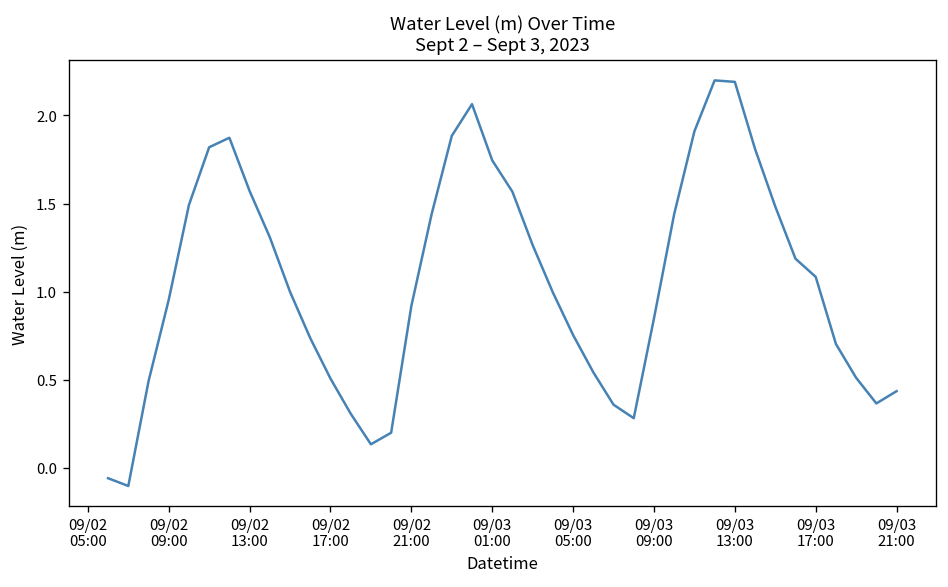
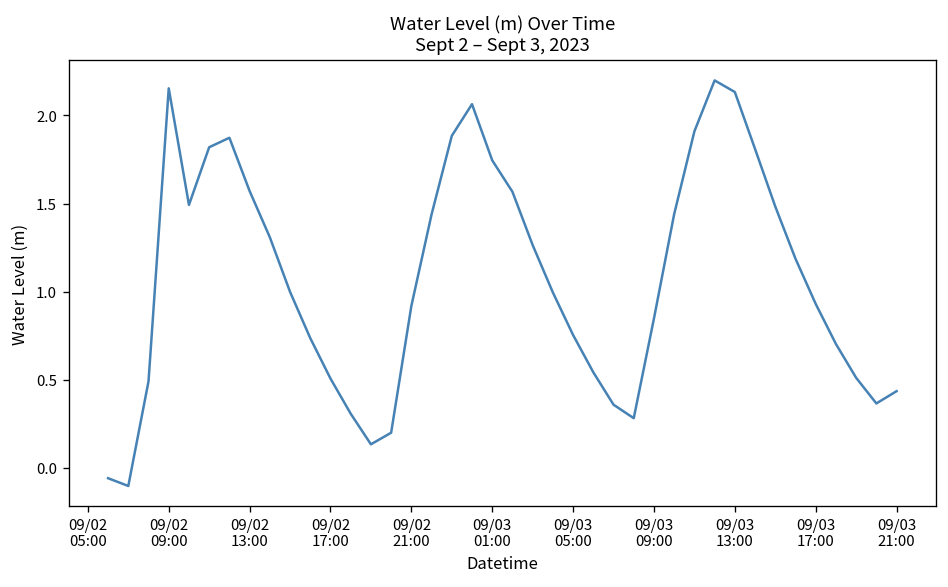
09/02 09:00: 0.95 -> 2.15
09/03 13:00: 2.19 -> 2.13
09/03 17:00: 1.08 -> 0.93
